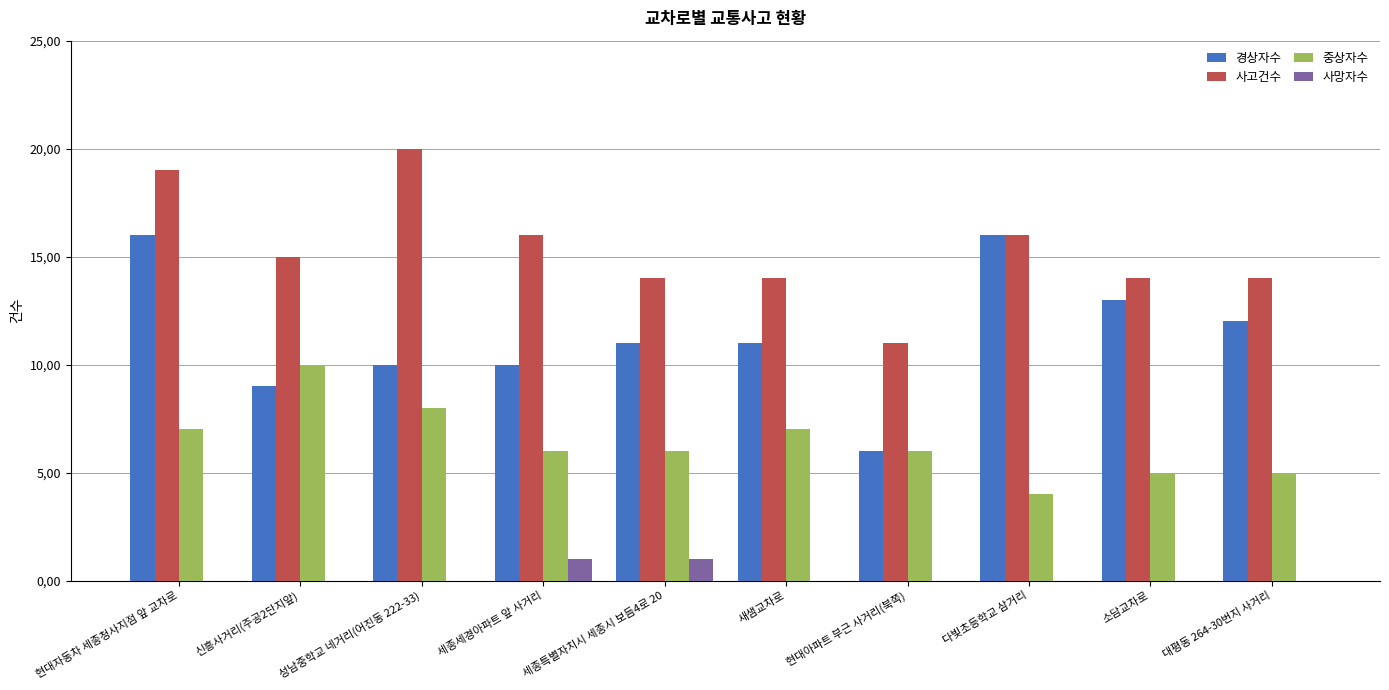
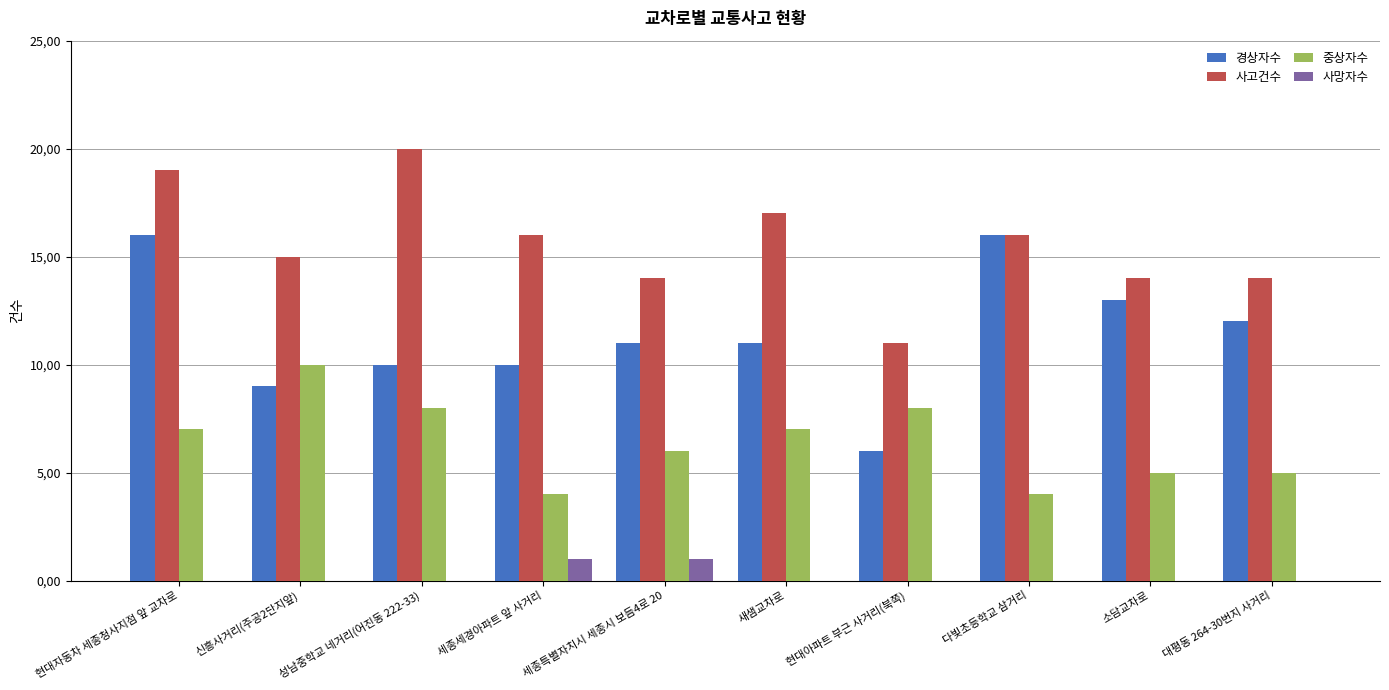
중상자수, 세종세경아파트 앞 사거리: 600 -> 400
사고건수, 새샘교차로: 1400 -> 1700
중상자수, 현대아파트 부근 사거리(북쪽): 600 -> 800
